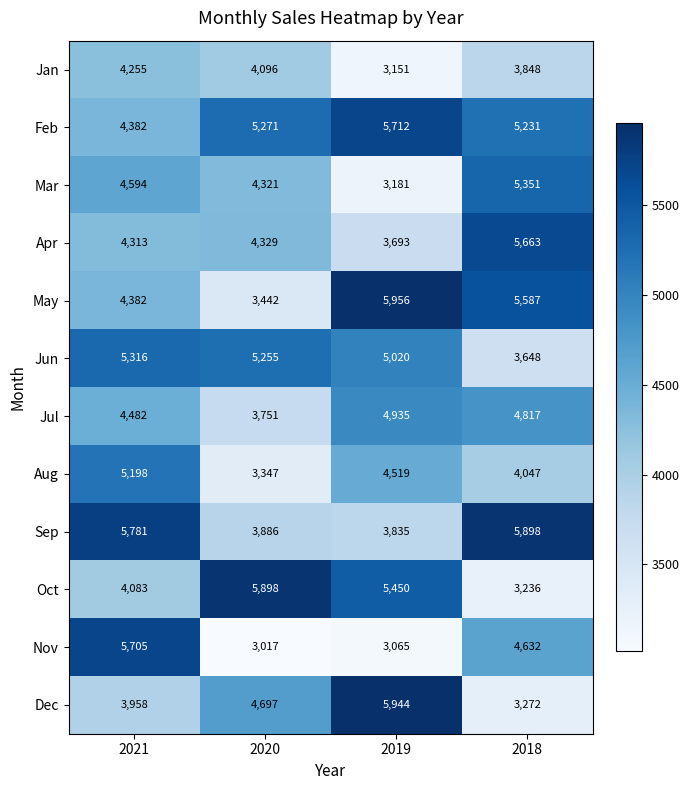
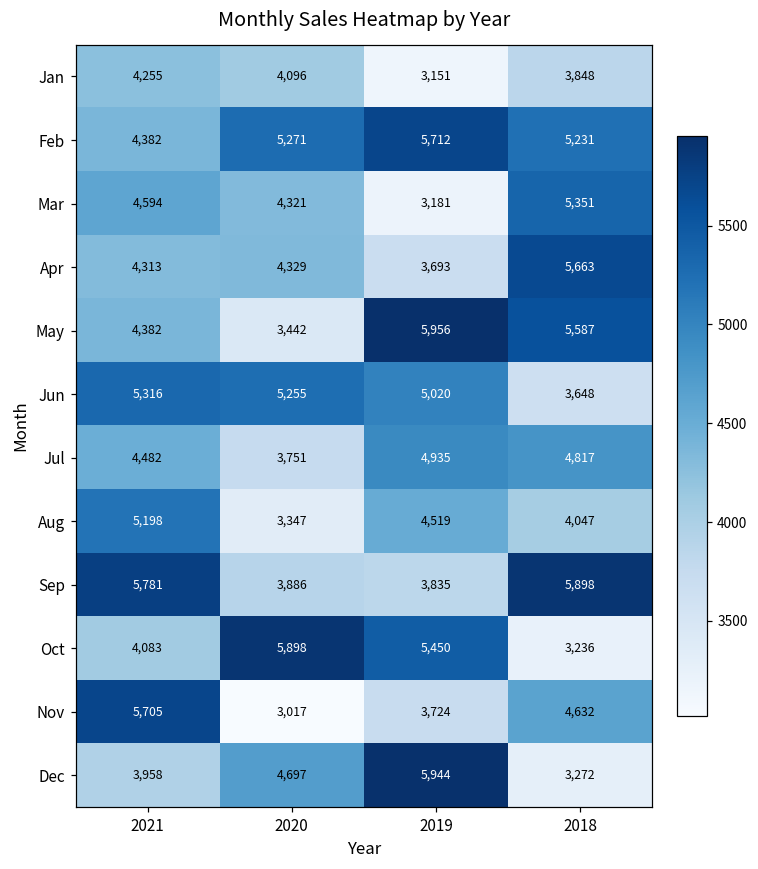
Nov, 2019: 3,065 -> 3,724
